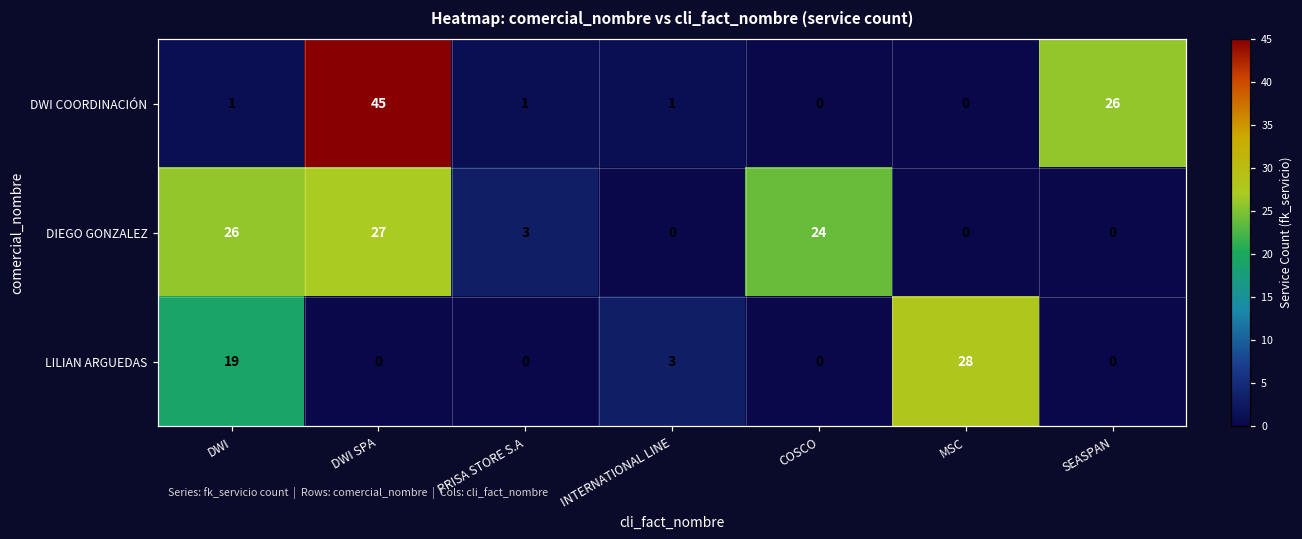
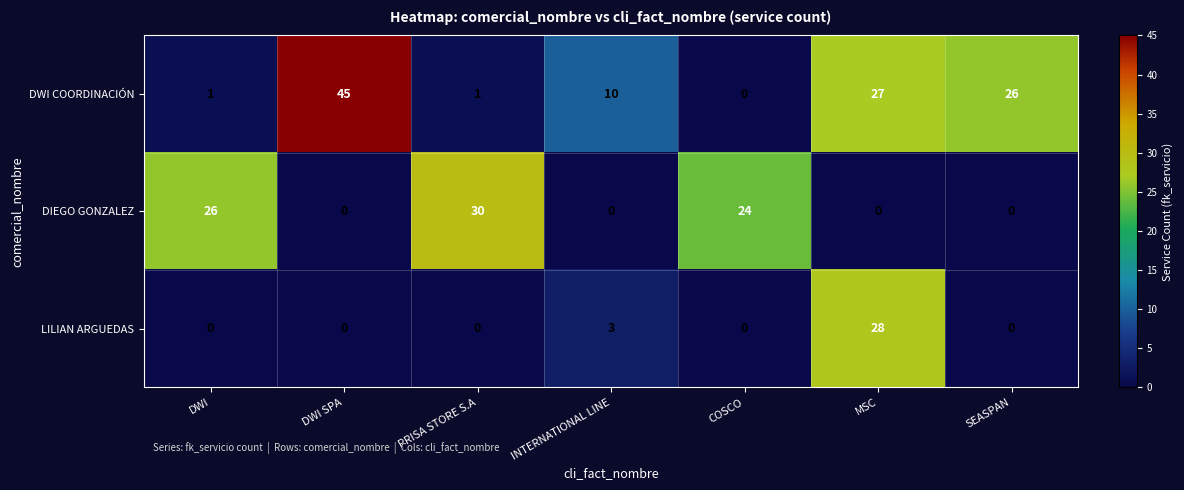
DWI COORDINACIÓN, INTERNATIONAL LINE: 1 -> 10
DWI COORDINACIÓN, MSC: 0 -> 27
DIEGO GONZALEZ, DWI SPA: 27 -> 0
DIEGO GONZALEZ, PRISA STORE S.A: 3 -> 30
LILIAN ARGUEDAS, DWI: 19 -> 0
